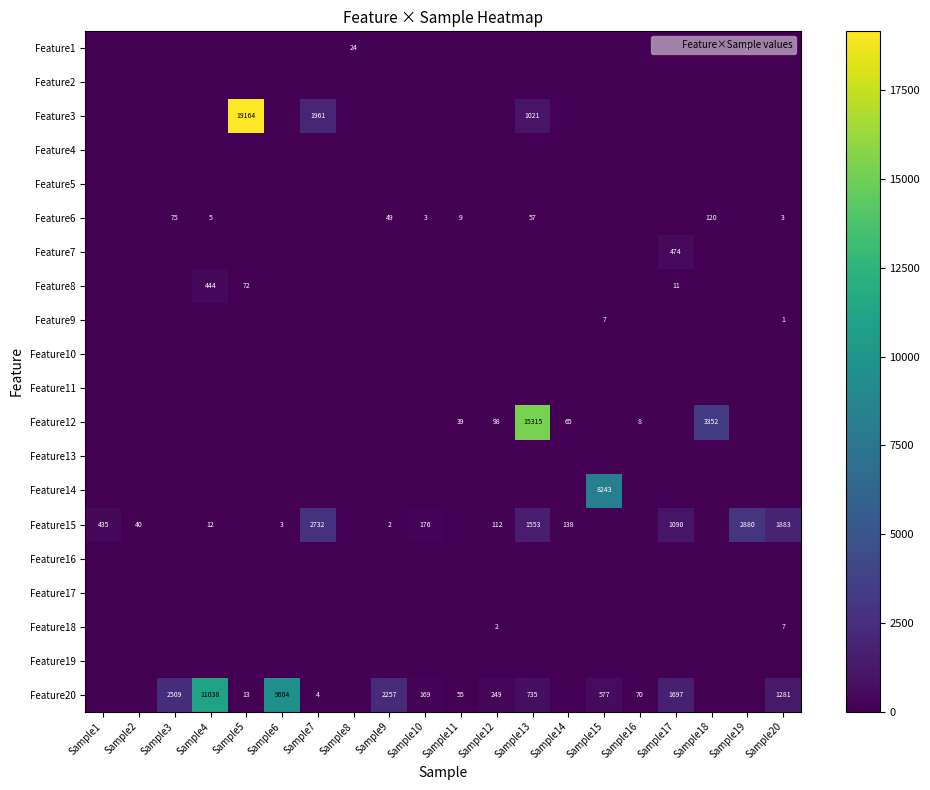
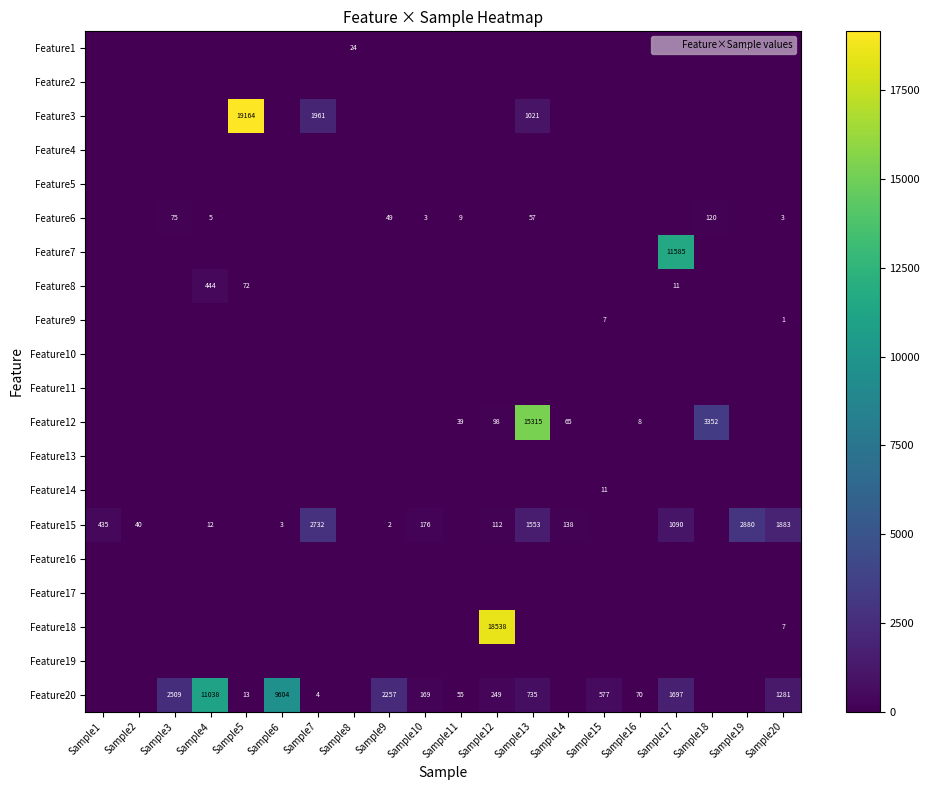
Feature7, Sample17: 474 -> 11585
Feature14, Sample15: 8243 -> 11
Feature18, Sample12: 2 -> 18538
